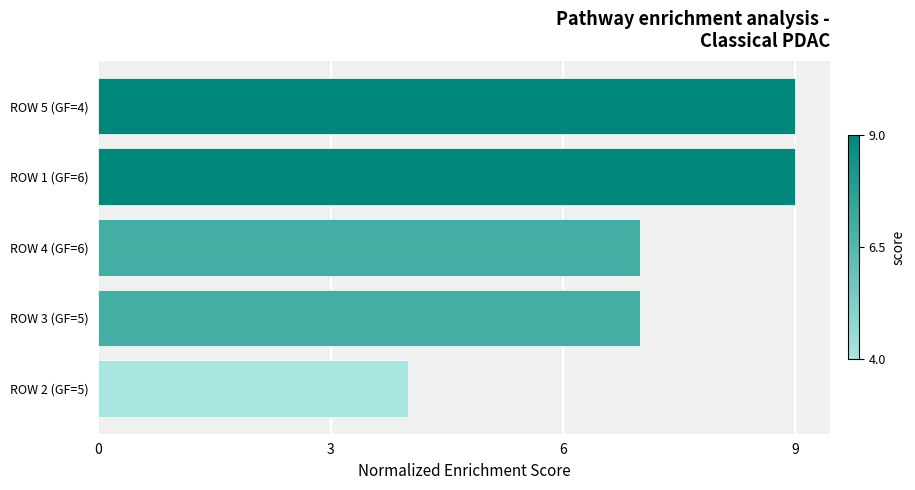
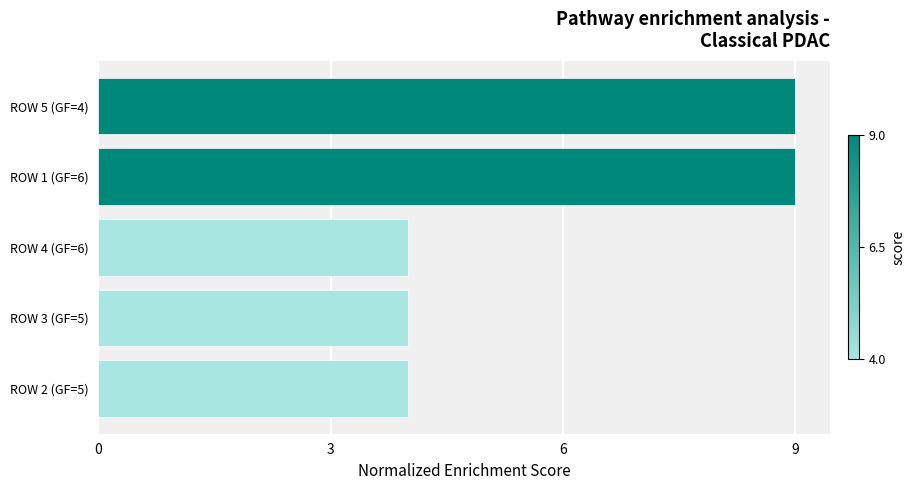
ROW 4 (GF=6): 7 -> 4
ROW 3 (GF=5): 7 -> 4
